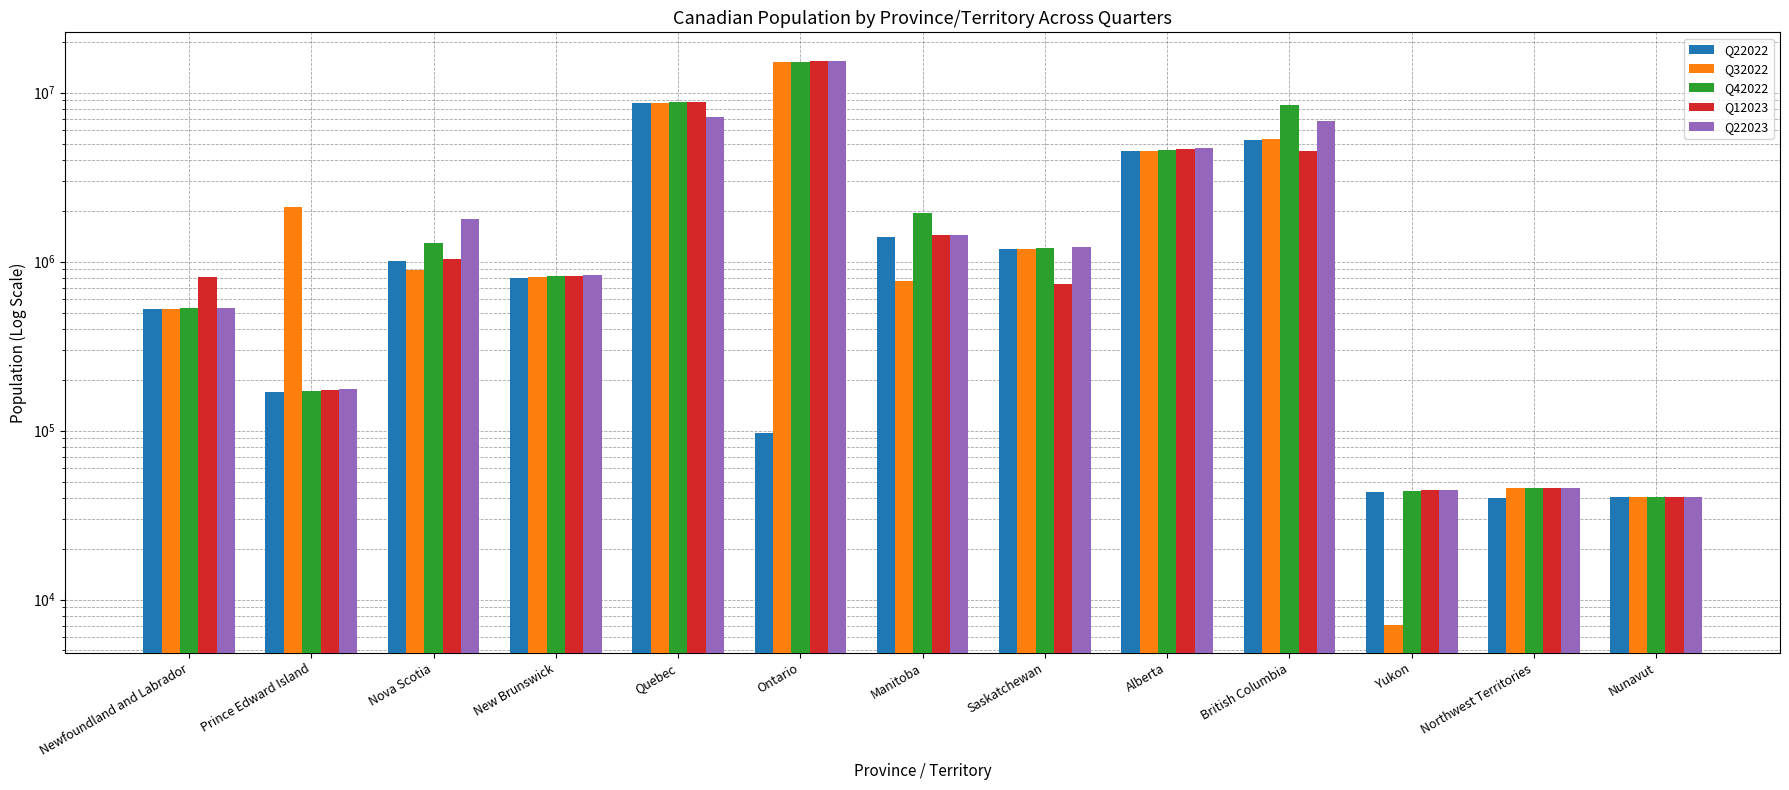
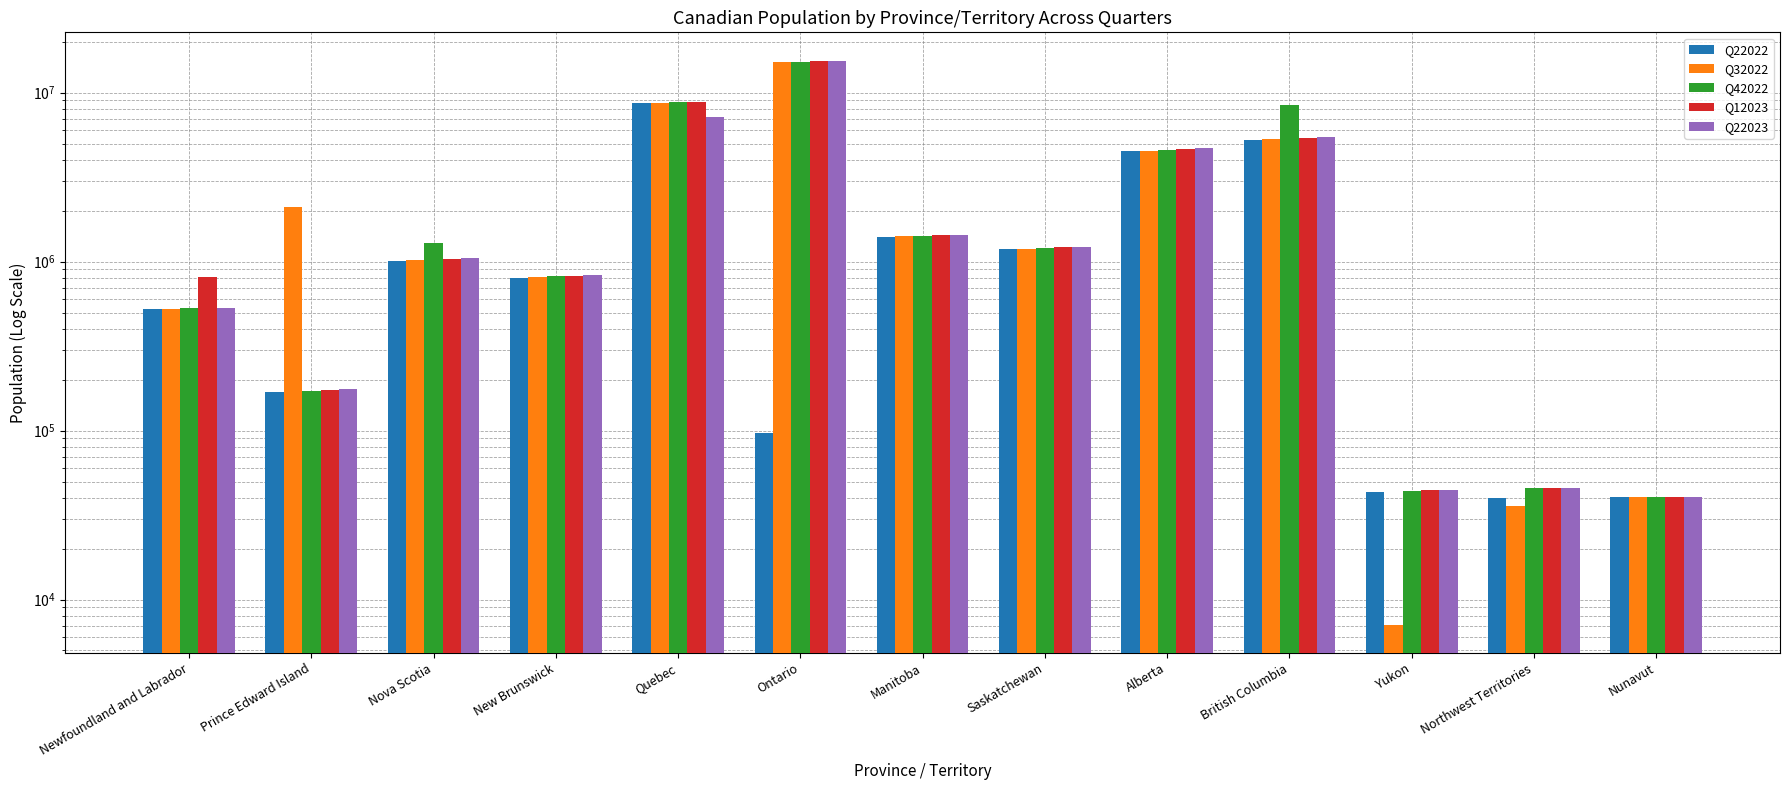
Q32022, Nova Scotia: 900000 -> 1000000
Q22023, Nova Scotia: 1800000 -> 1000000
Q32022, Manitoba: 800000 -> 1400000
Q42022, Manitoba: 2000000 -> 1400000
Q12023, Saskatchewan: 700000 -> 1200000
Q12023, British Columbia: 4500000 -> 5400000
Q22023, British Columbia: 6800000 -> 5400000
Q32022, Northwest Territories: 46000 -> 36000
